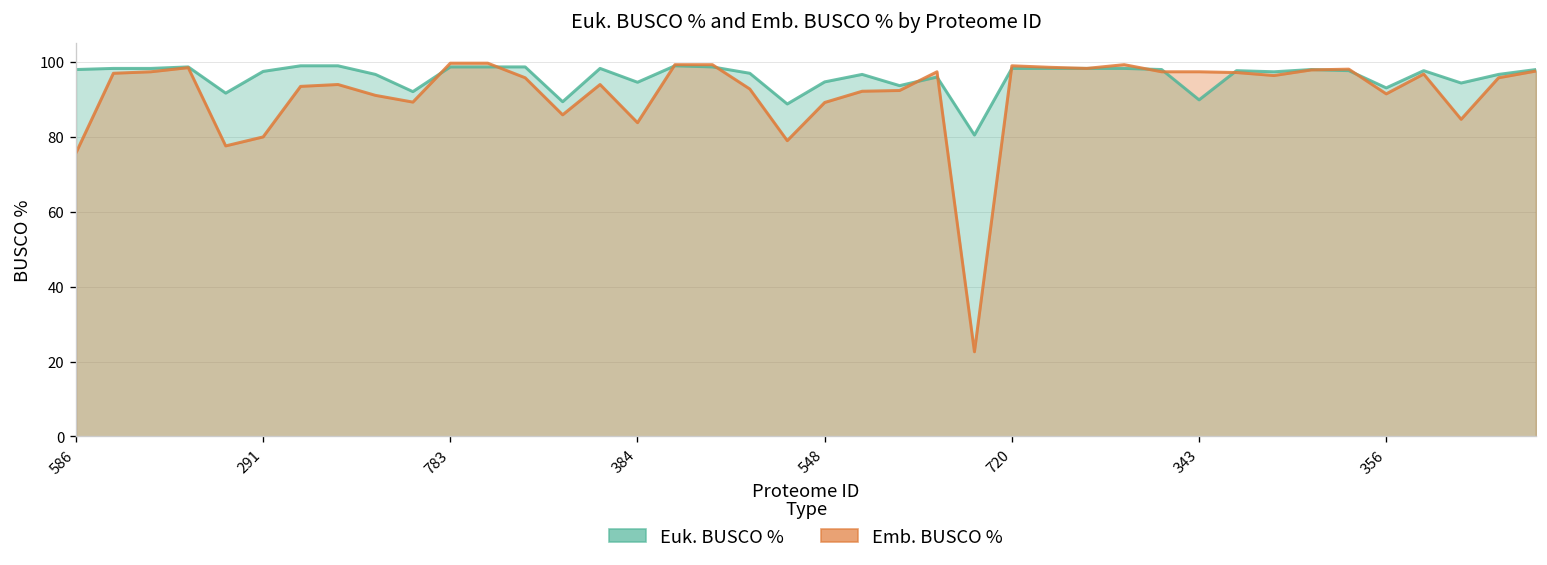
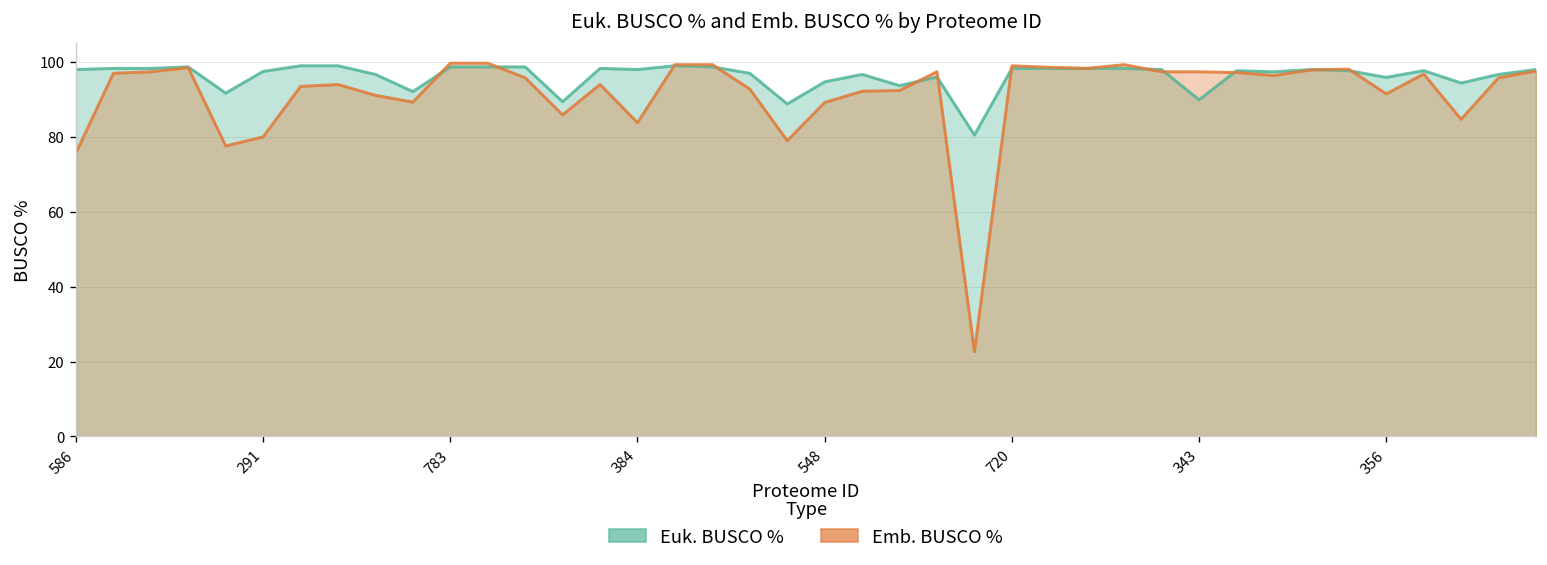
Euk. BUSCO %, 384: 95 -> 98
Euk. BUSCO %, 356: 93 -> 96
